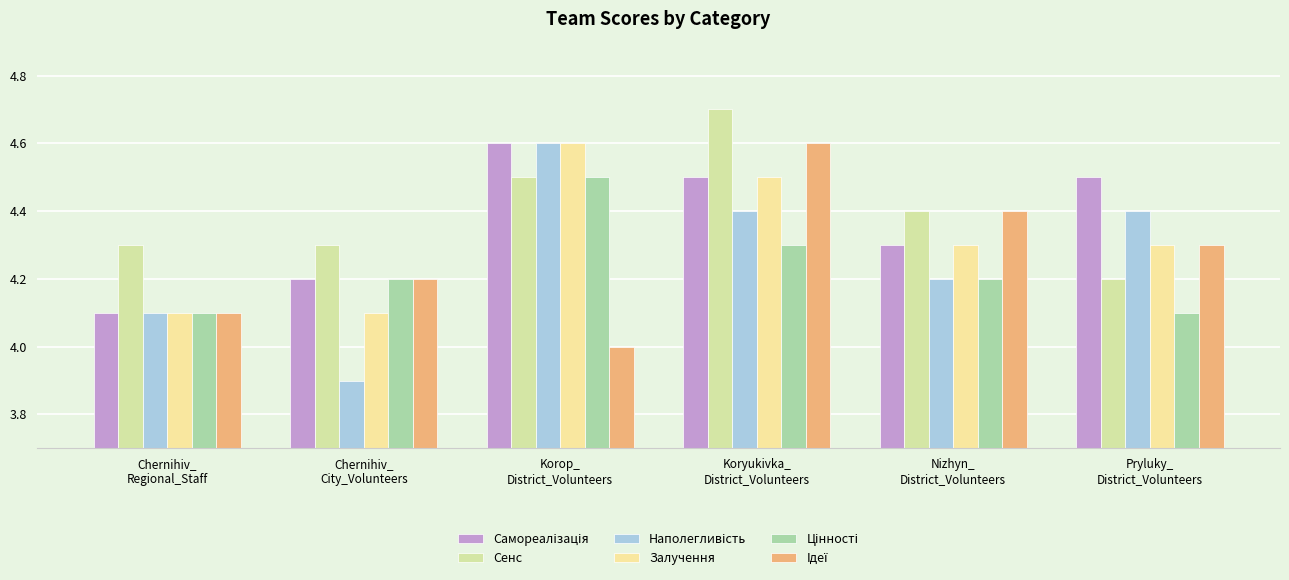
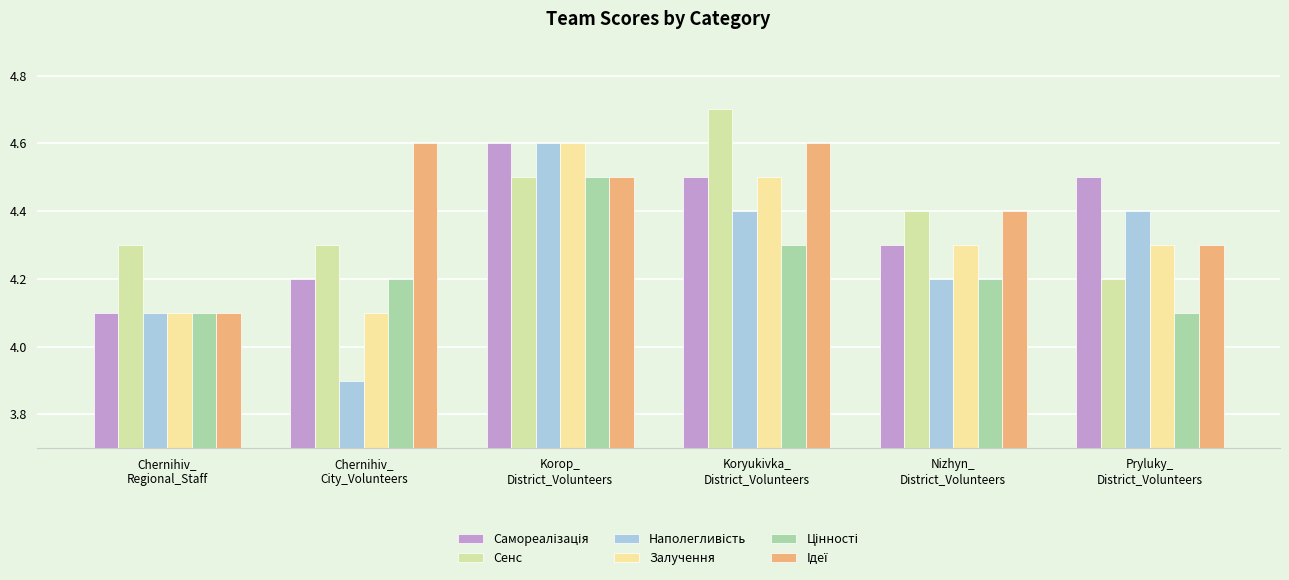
Ідеї, Chernihiv_ City_Volunteers: 4.2 -> 4.6
Ідеї, Korop_ District_Volunteers: 4.0 -> 4.5
